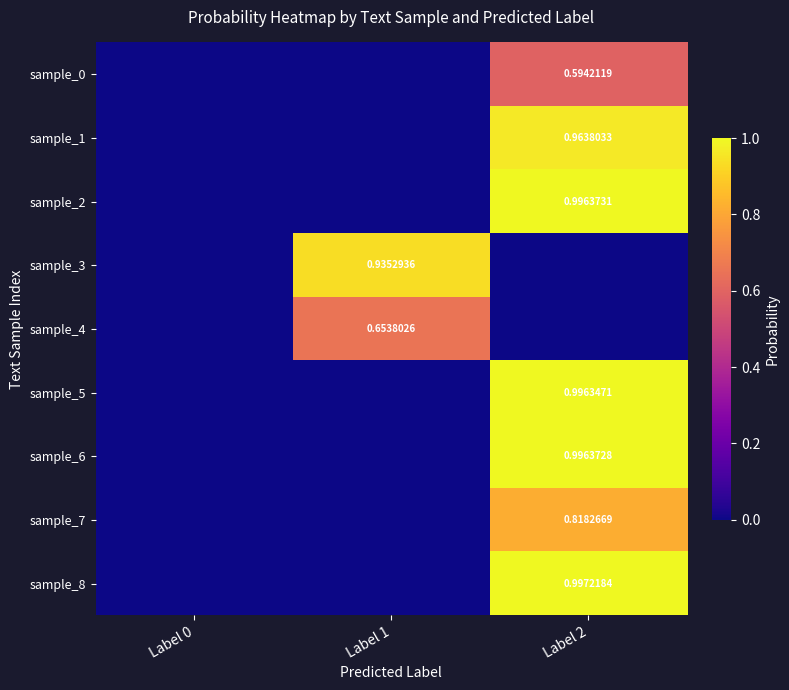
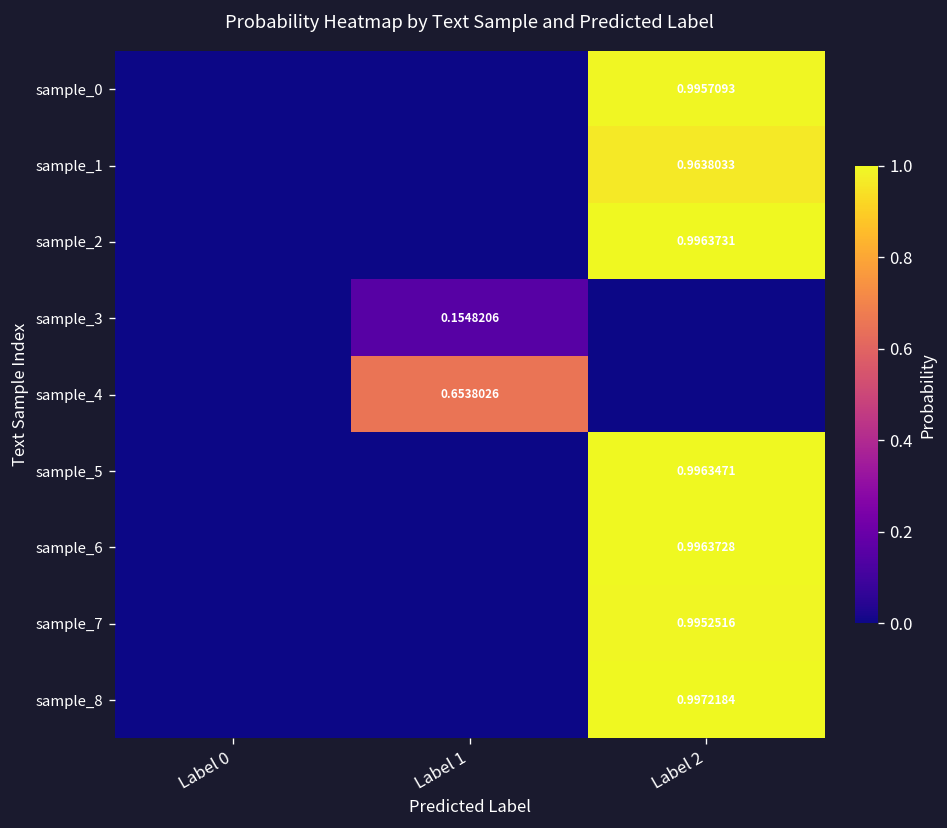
sample_0, Label 2: 0.5942119 -> 0.9957093
sample_3, Label 1: 0.9352936 -> 0.1548206
sample_7, Label 2: 0.8182669 -> 0.9952516
